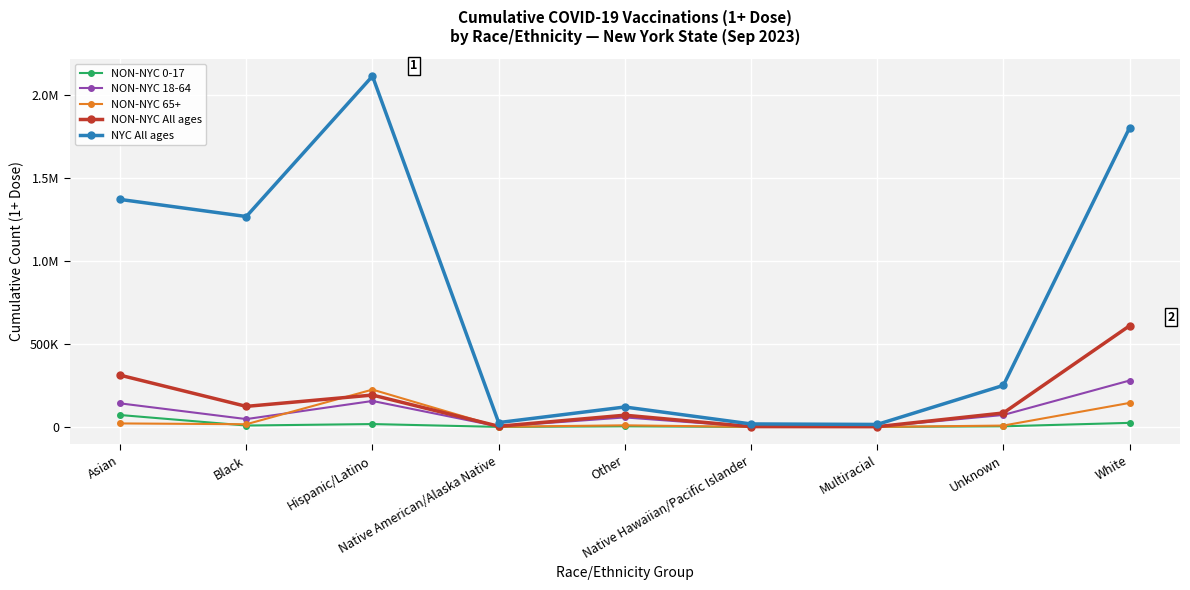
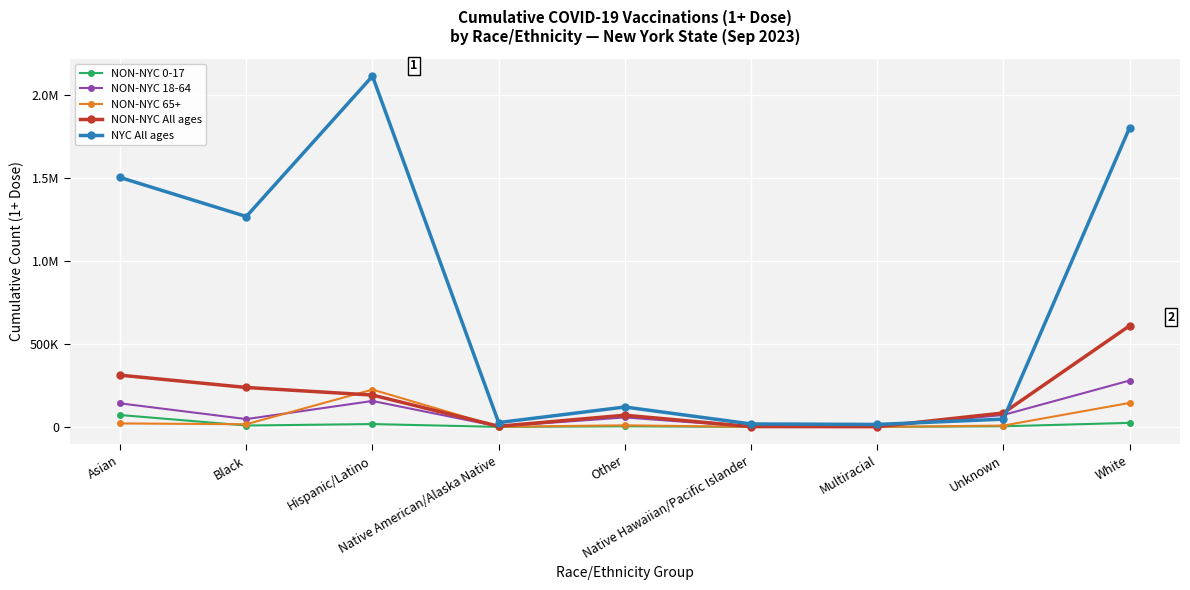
NYC All ages, Asian: 1370000 -> 1500000
NON-NYC All ages, Black: 120000 -> 240000
NYC All ages, Unknown: 250000 -> 50000
